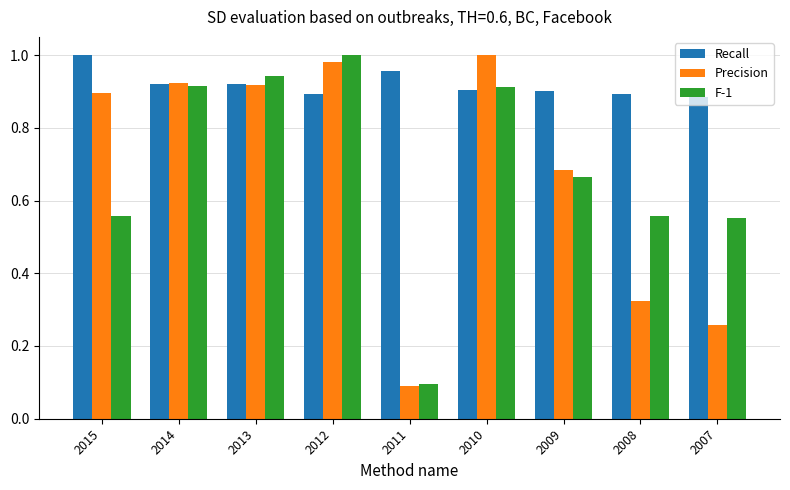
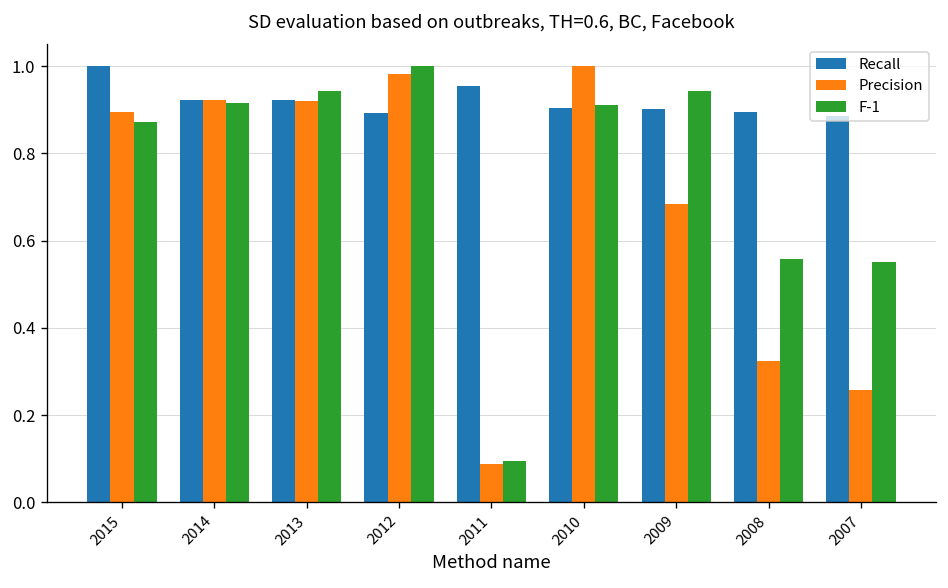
F-1, 2015: 0.56 -> 0.87
F-1, 2009: 0.67 -> 0.94
